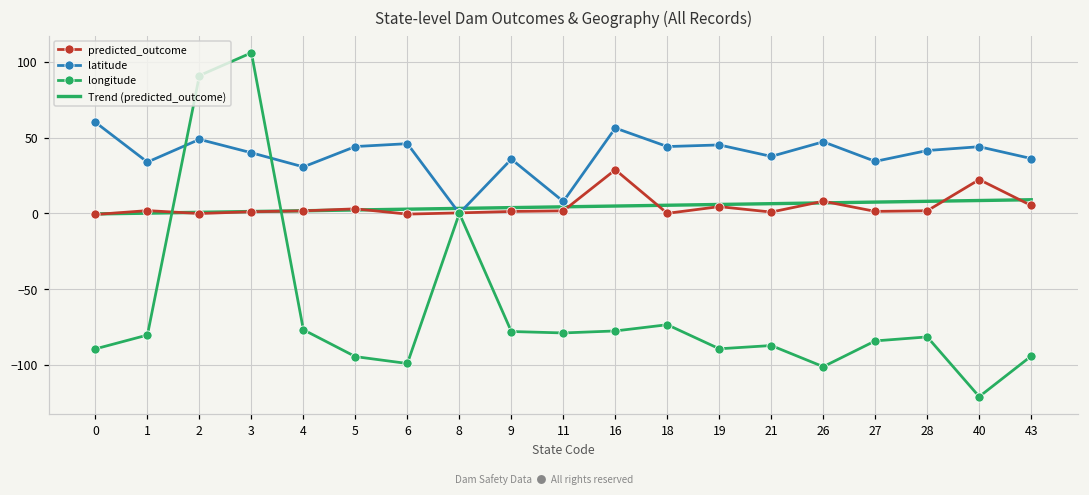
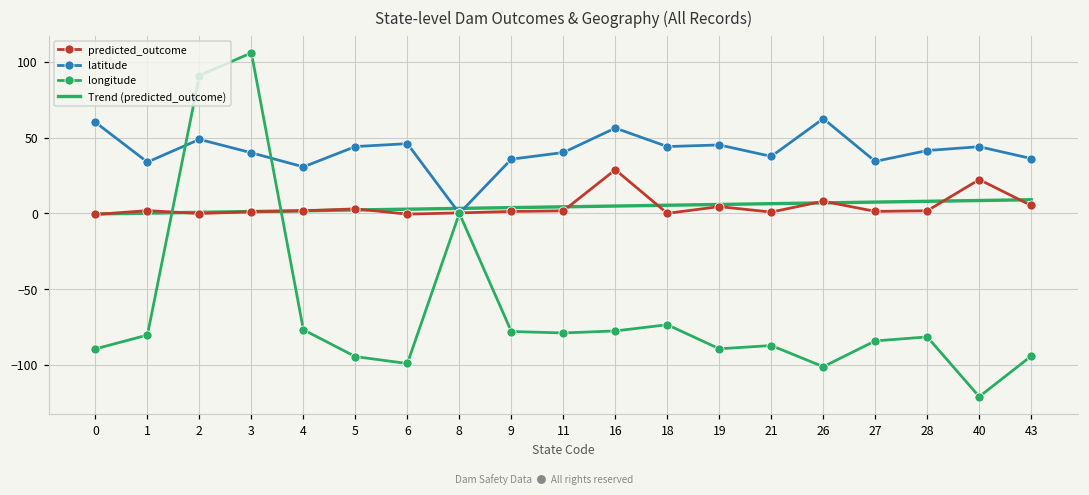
latitude, 11: 8 -> 40
latitude, 26: 47 -> 63
